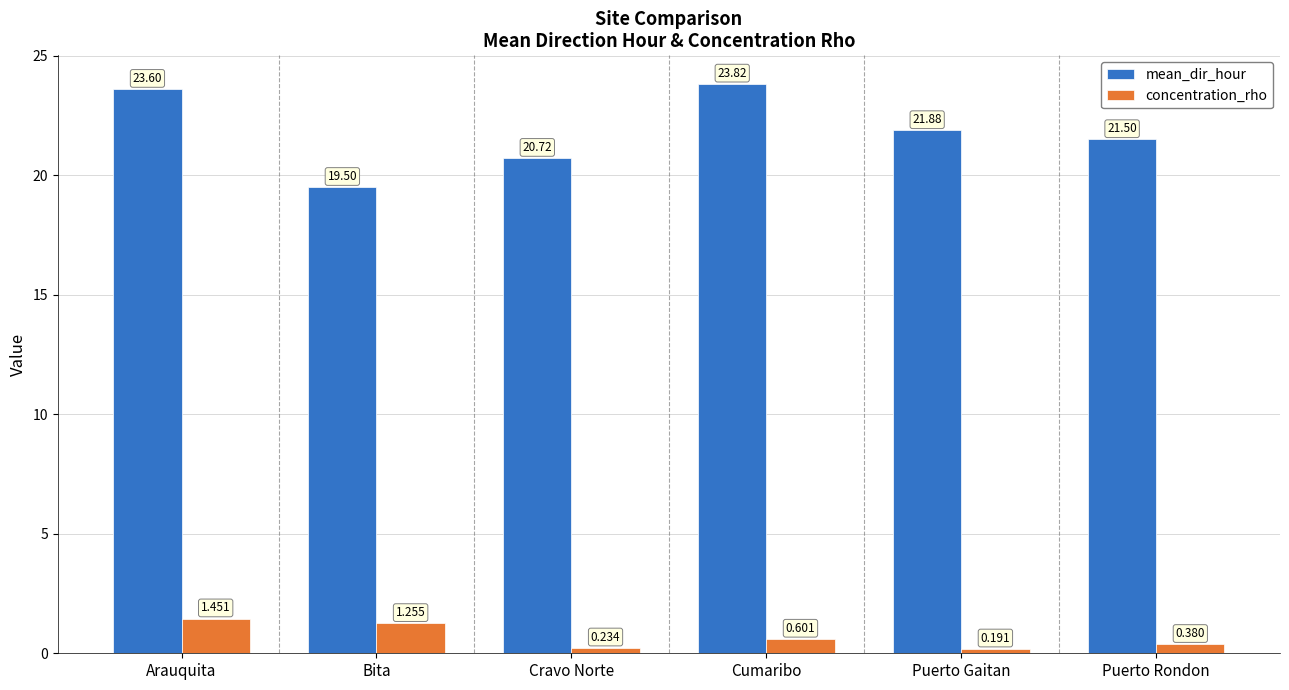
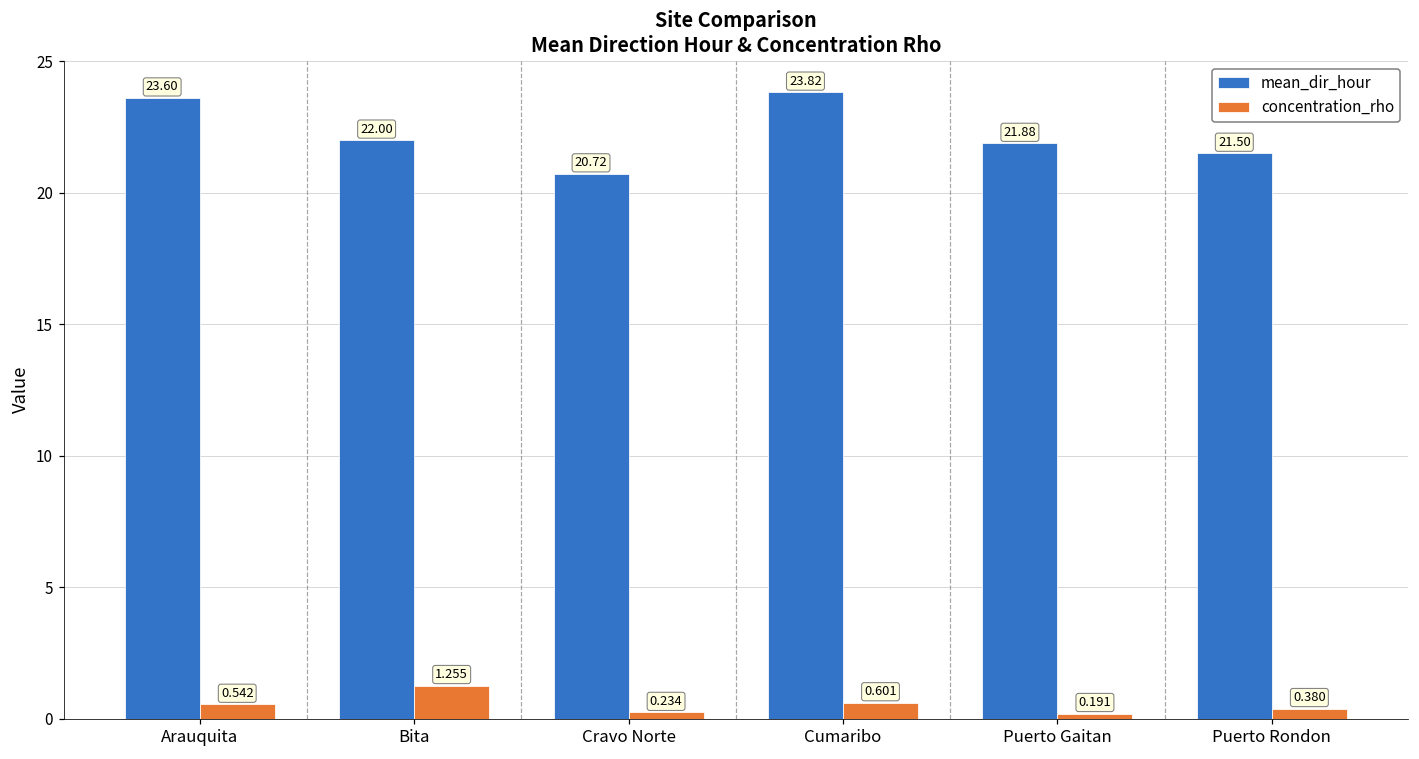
concentration_rho, Arauquita: 1.451 -> 0.542
mean_dir_hour, Bita: 19.50 -> 22.00
